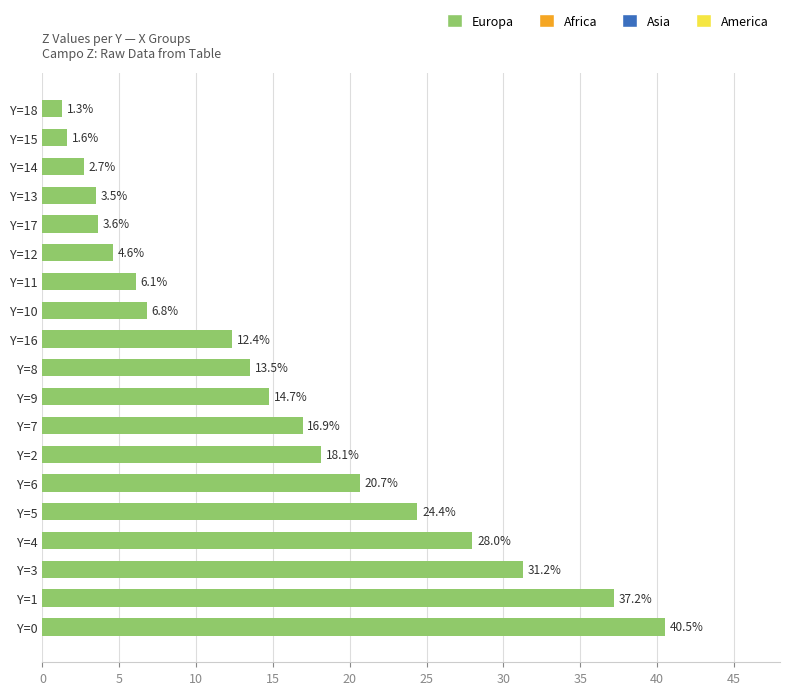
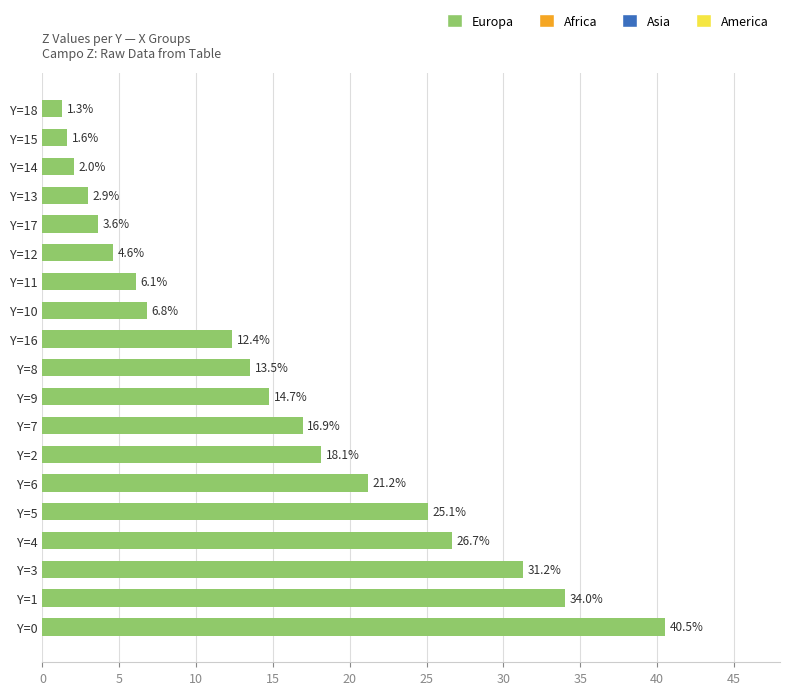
Y=14: 2.7% -> 2.0%
Y=13: 3.5% -> 2.9%
Y=6: 20.7% -> 21.2%
Y=5: 24.4% -> 25.1%
Y=4: 28.0% -> 26.7%
Y=1: 37.2% -> 34.0%
